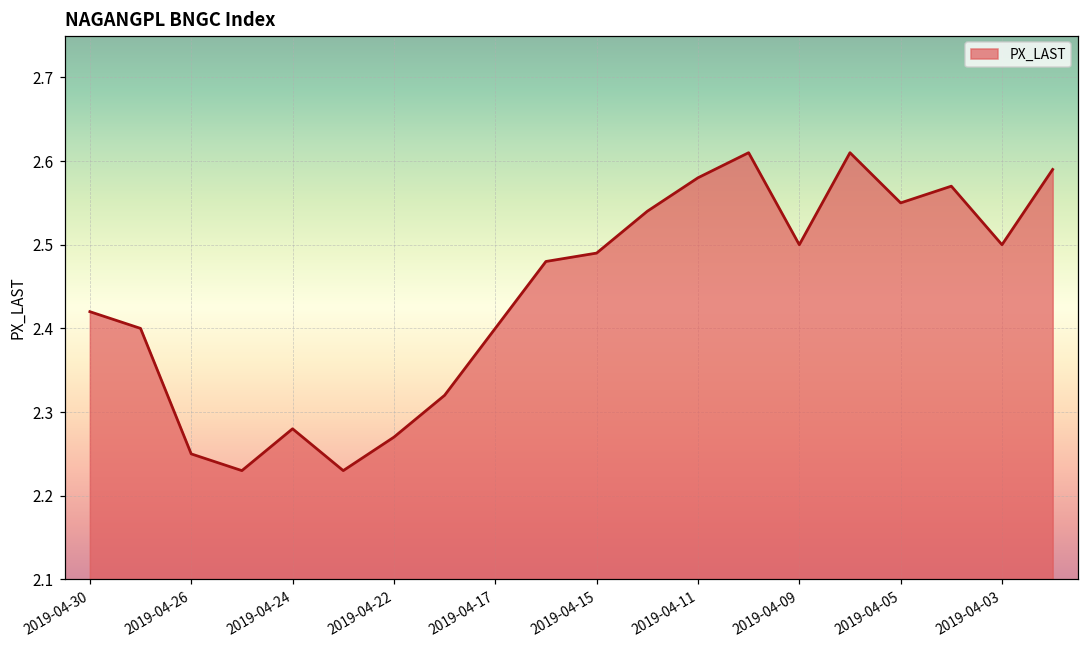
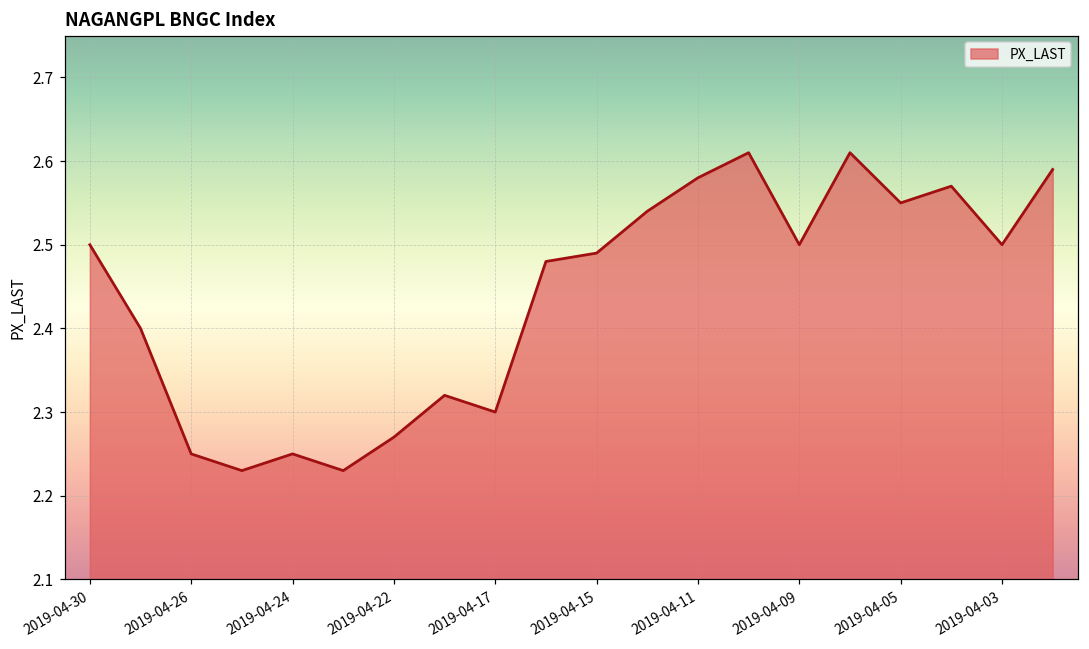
2019-04-30: 2.42 -> 2.50
2019-04-24: 2.28 -> 2.25
2019-04-17: 2.4 -> 2.3
